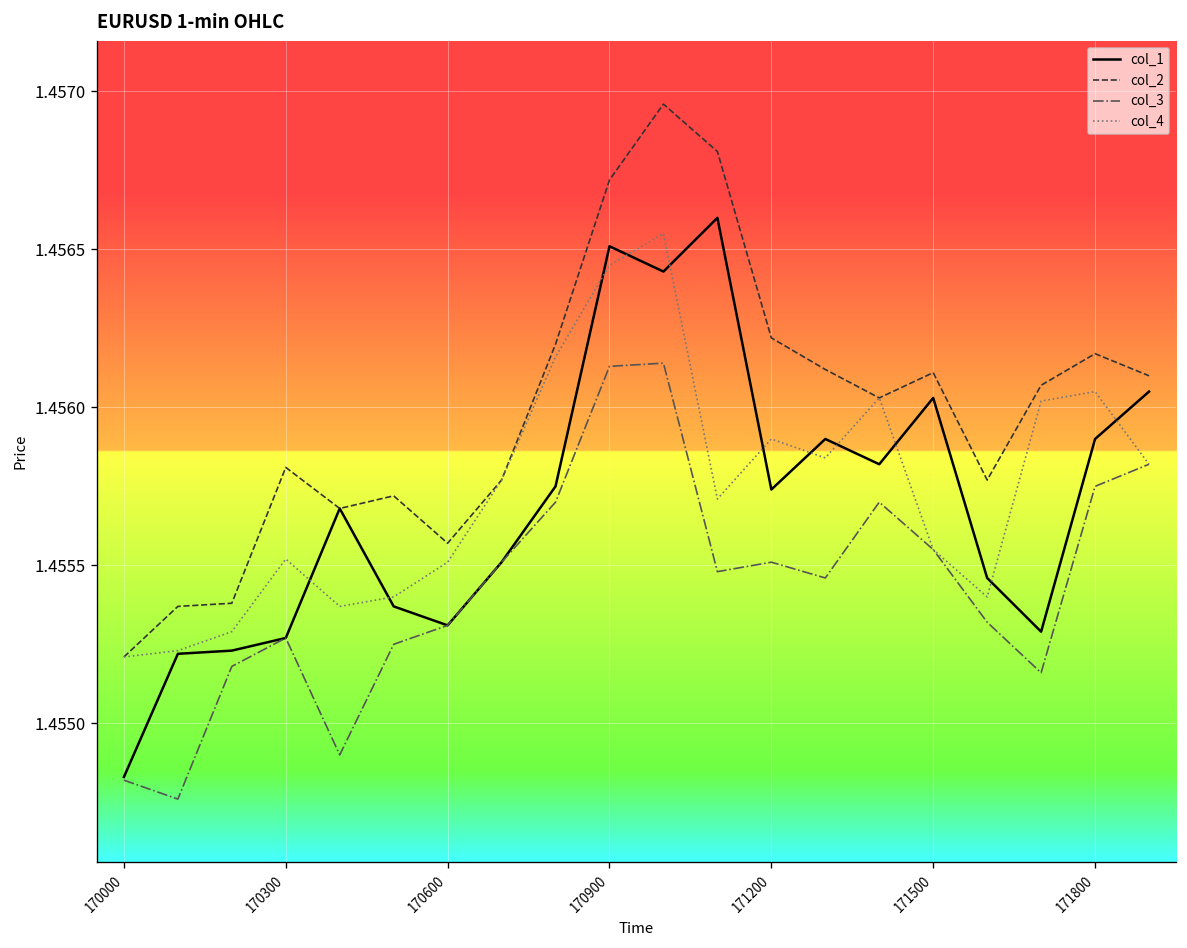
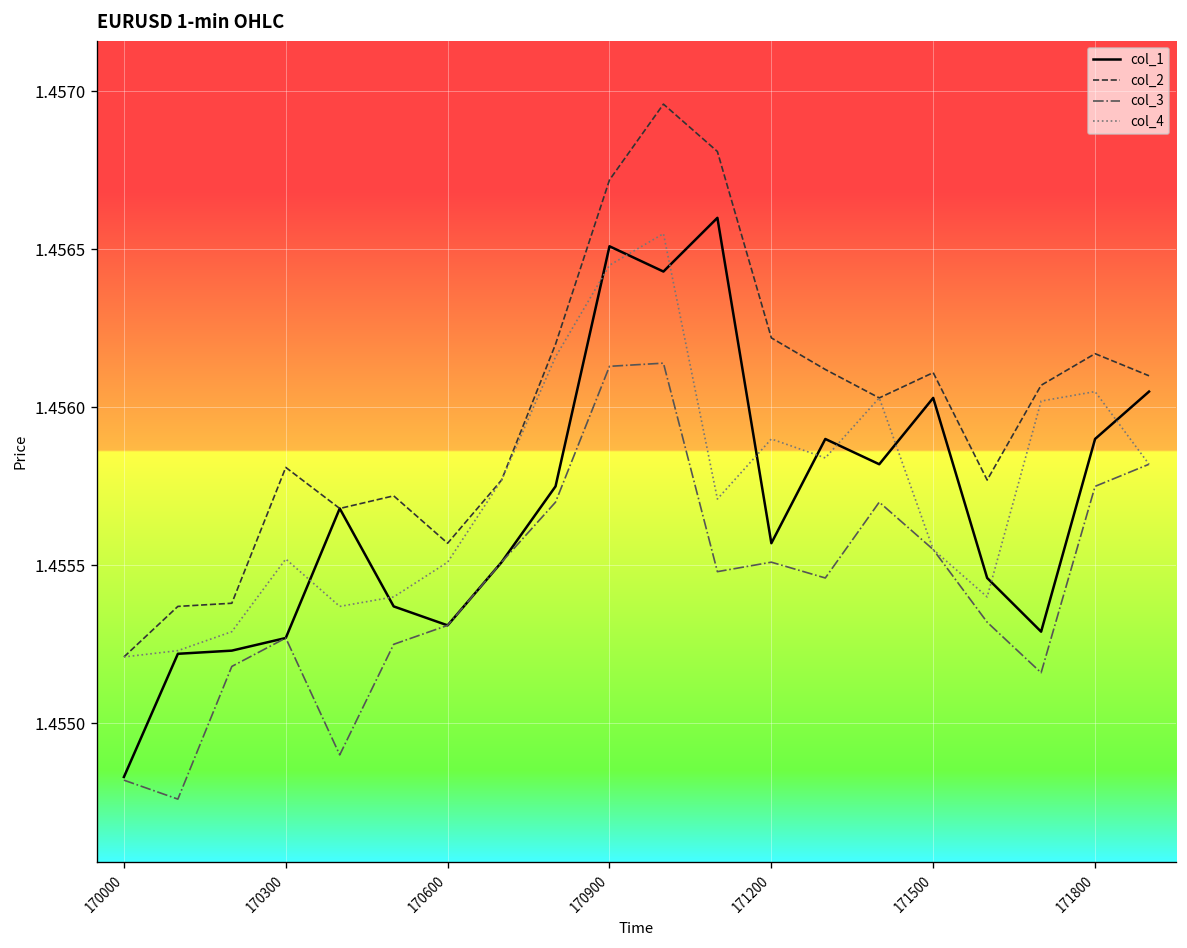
col_1, 171200: 1.45574 -> 1.45557
